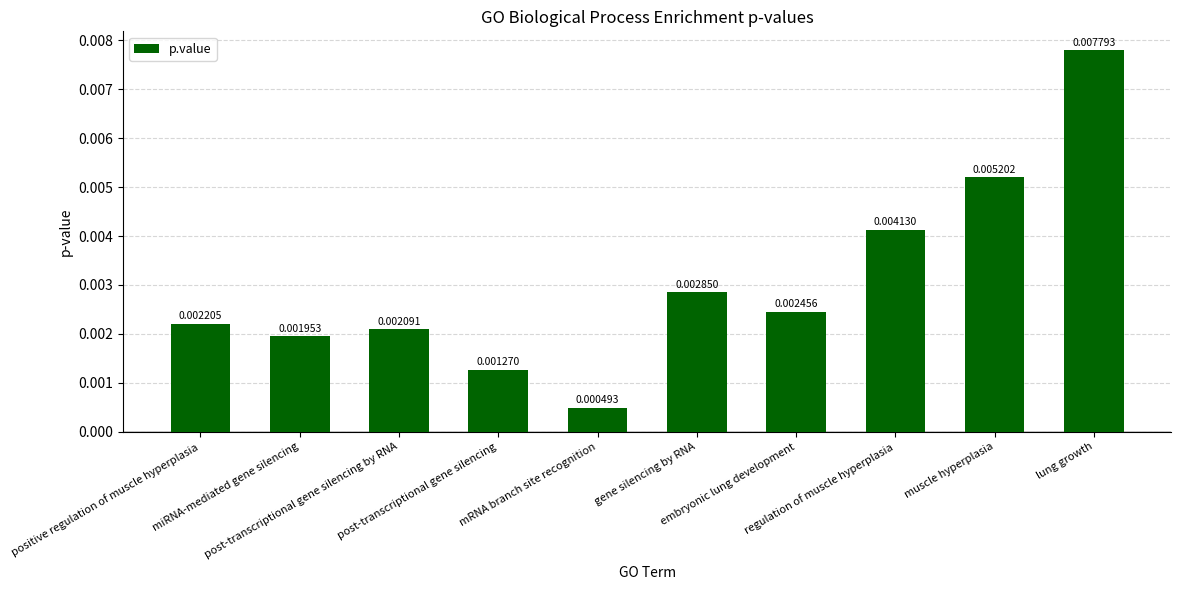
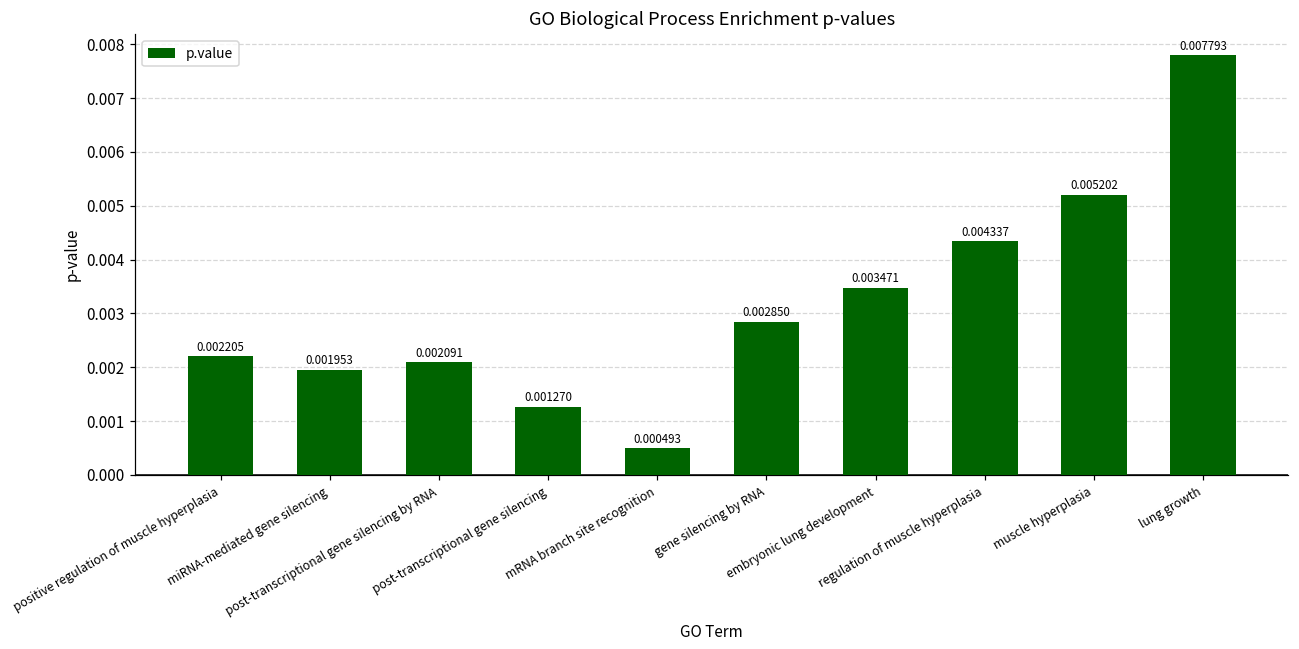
embryonic lung development: 0.002456 -> 0.003471
regulation of muscle hyperplasia: 0.004130 -> 0.004337
